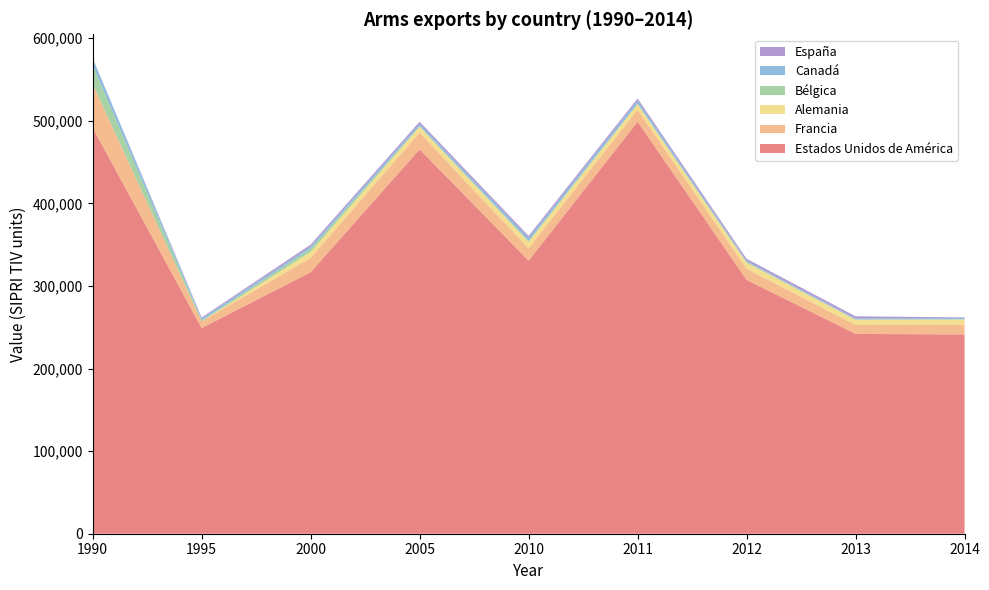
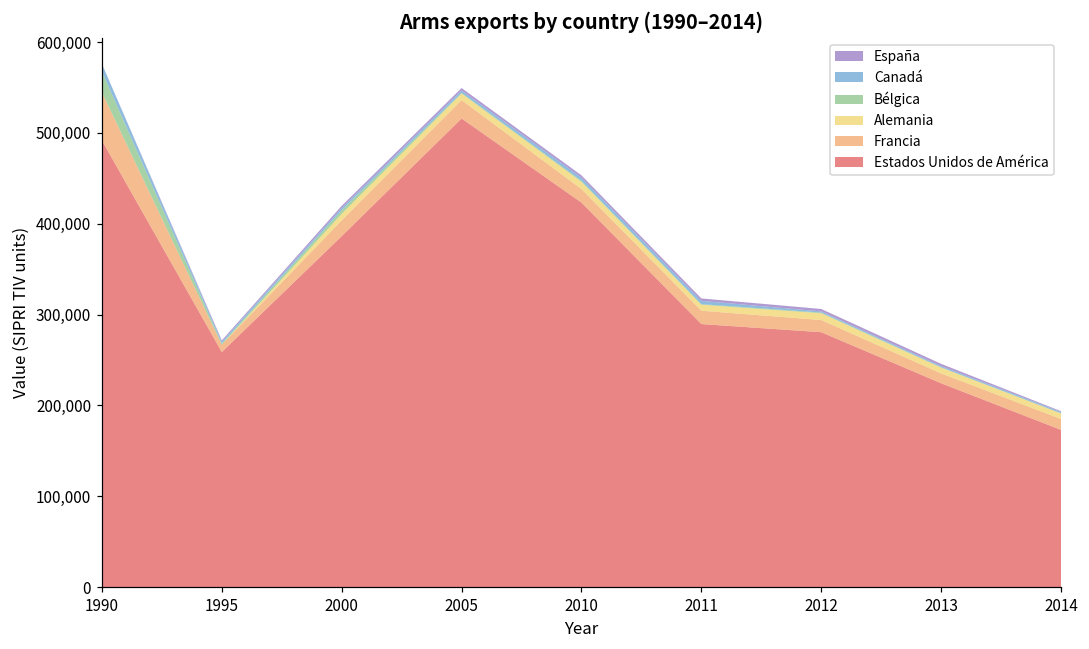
Estados Unidos de América, 1995: 250,000 -> 260,000
Estados Unidos de América, 2000: 320,000 -> 390,000
Estados Unidos de América, 2005: 470,000 -> 520,000
Estados Unidos de América, 2010: 330,000 -> 420,000
Estados Unidos de América, 2011: 500,000 -> 290,000
Estados Unidos de América, 2012: 310,000 -> 280,000
Estados Unidos de América, 2013: 240,000 -> 220,000
Estados Unidos de América, 2014: 240,000 -> 170,000
